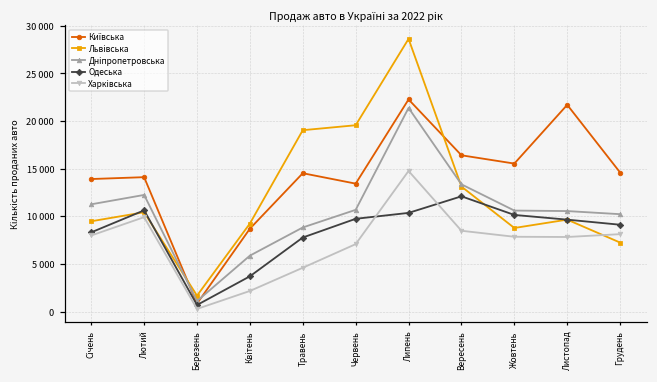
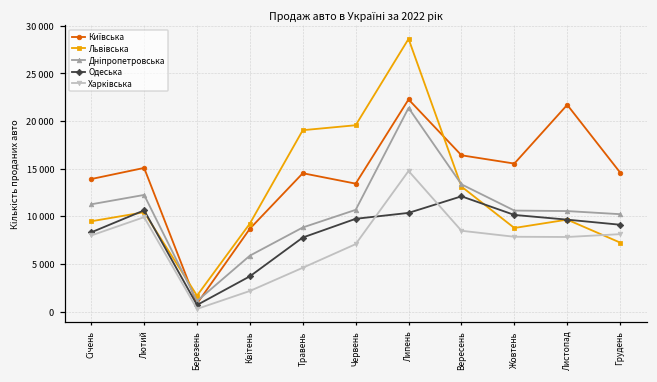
Київська, Лютий: 14000 -> 15000
